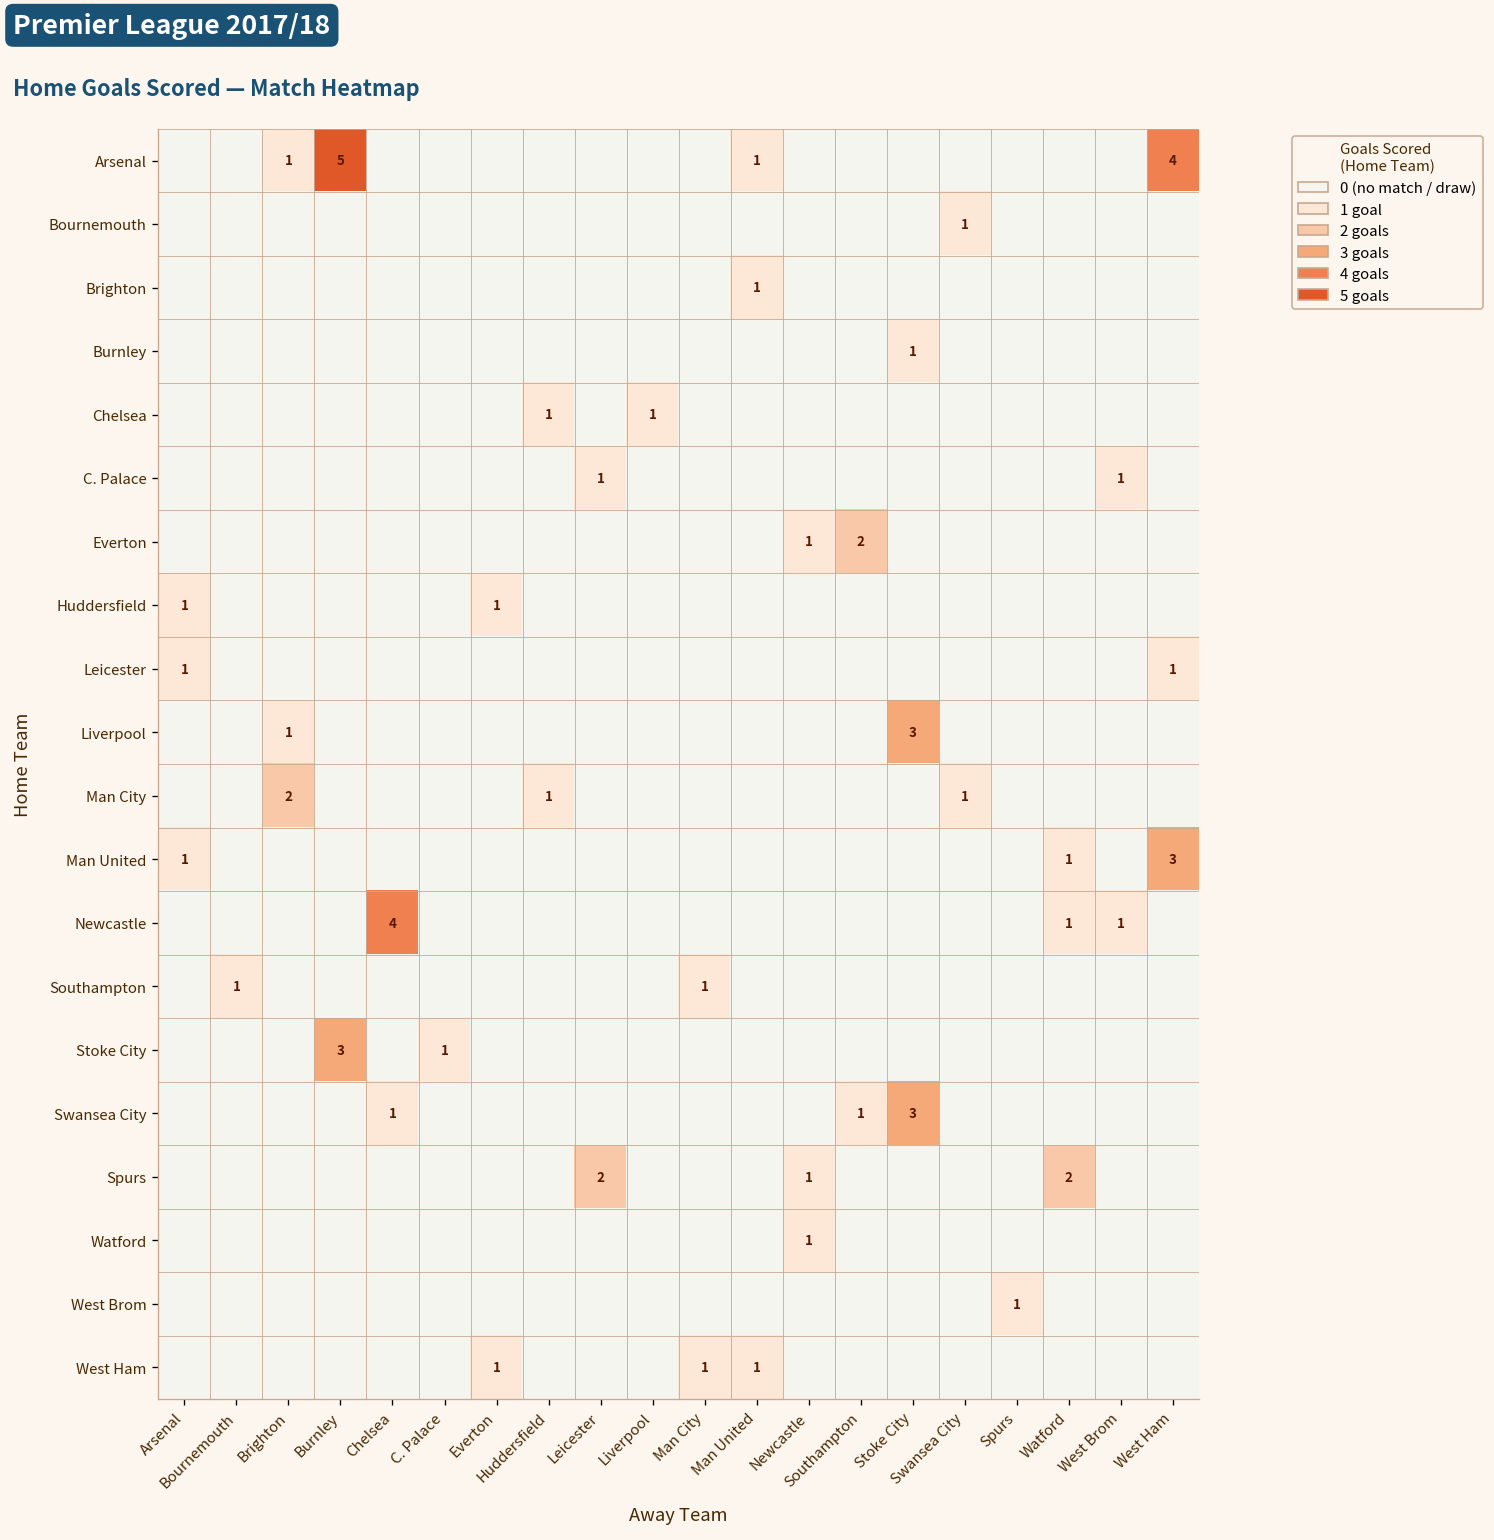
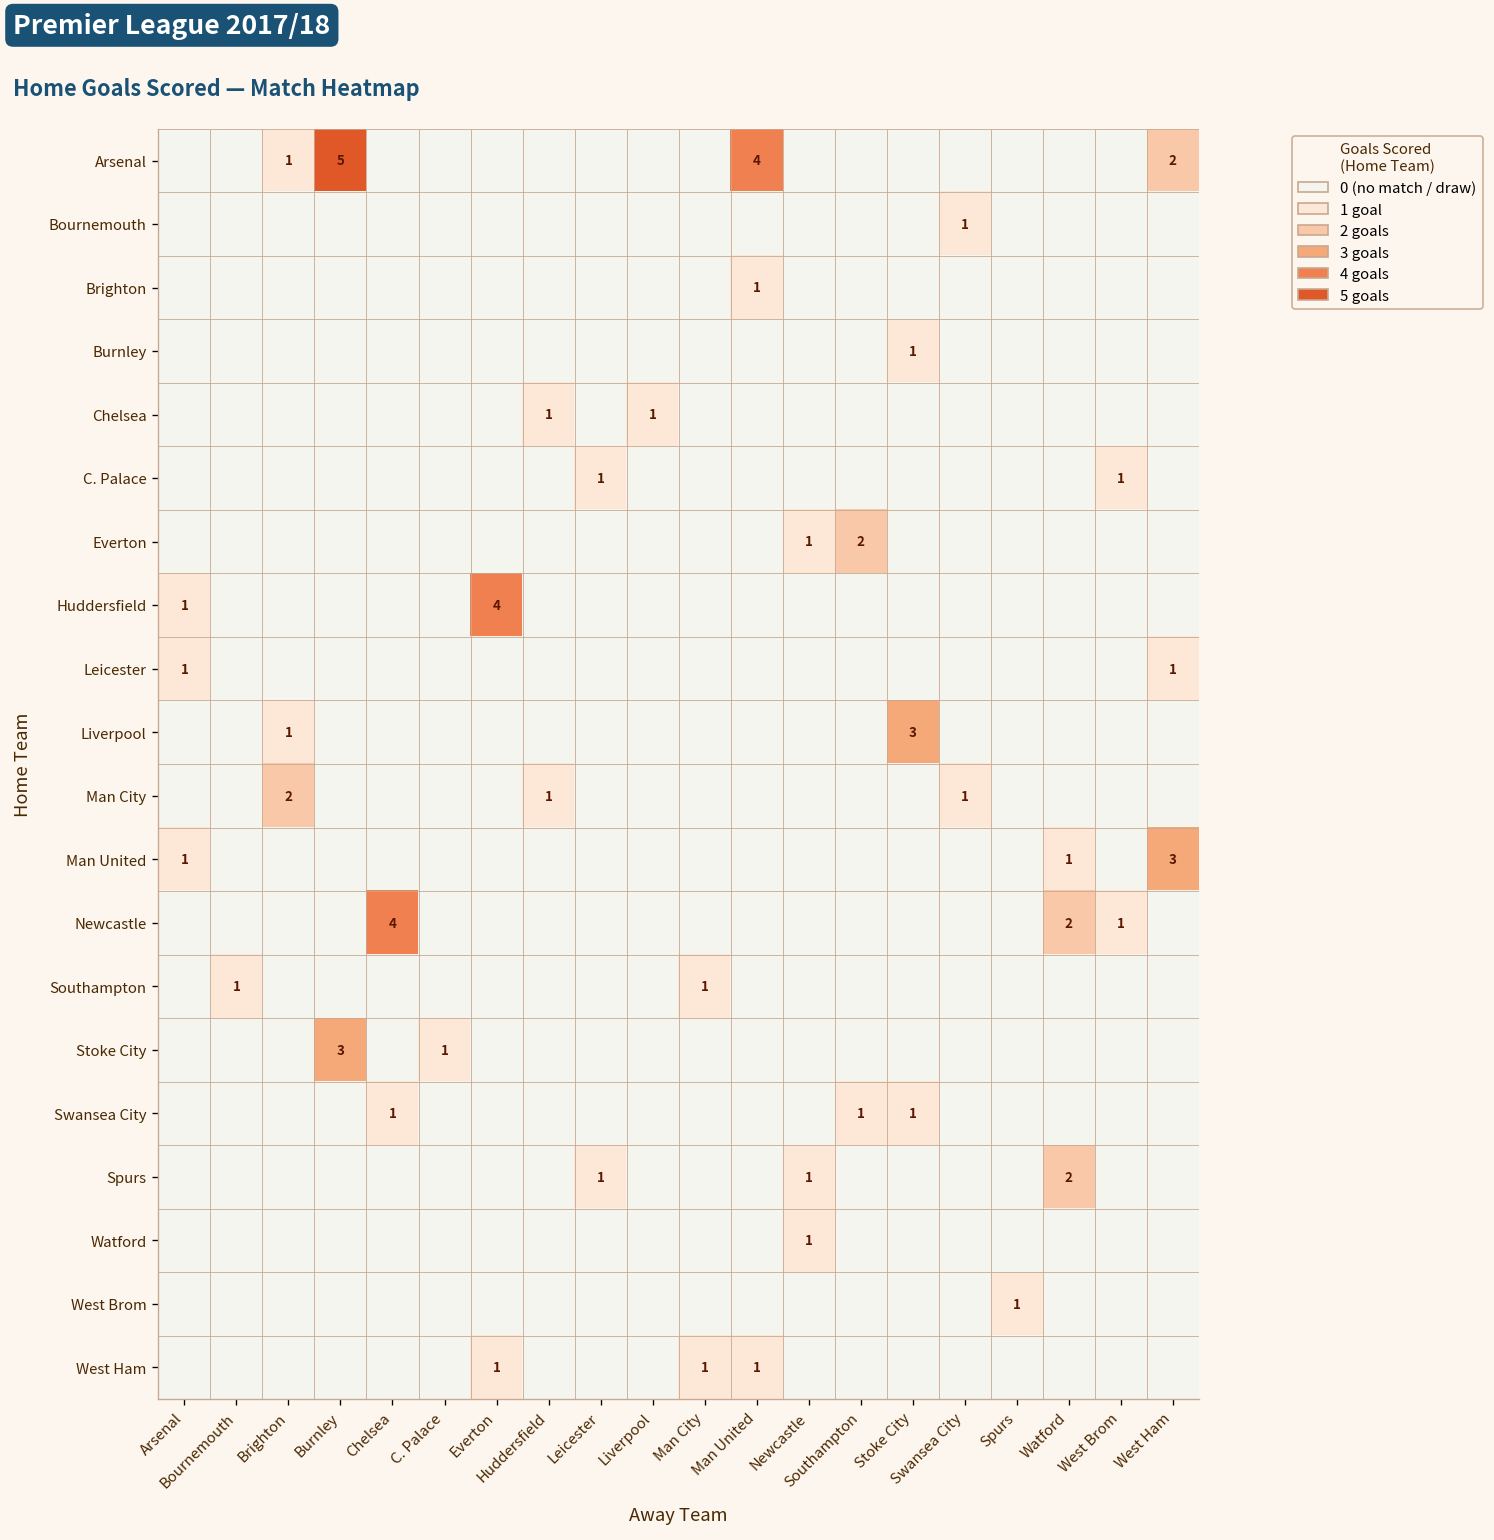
Arsenal, Man United: 1 -> 4
Arsenal, West Ham: 4 -> 2
Huddersfield, Everton: 1 -> 4
Newcastle, Watford: 1 -> 2
Swansea City, Stoke City: 3 -> 1
Spurs, Leicester: 2 -> 1
